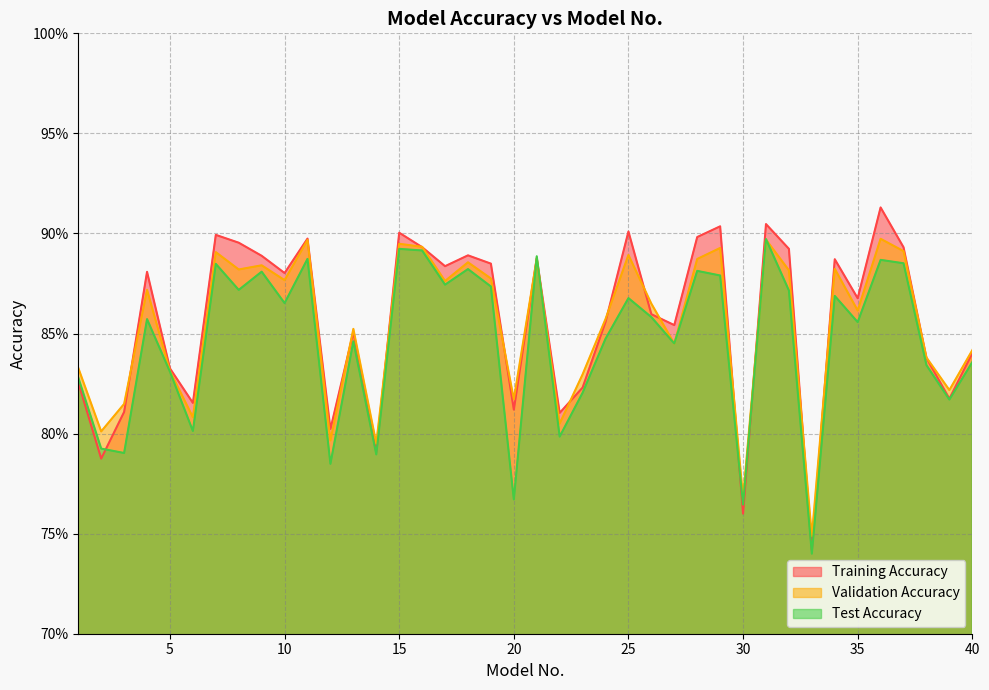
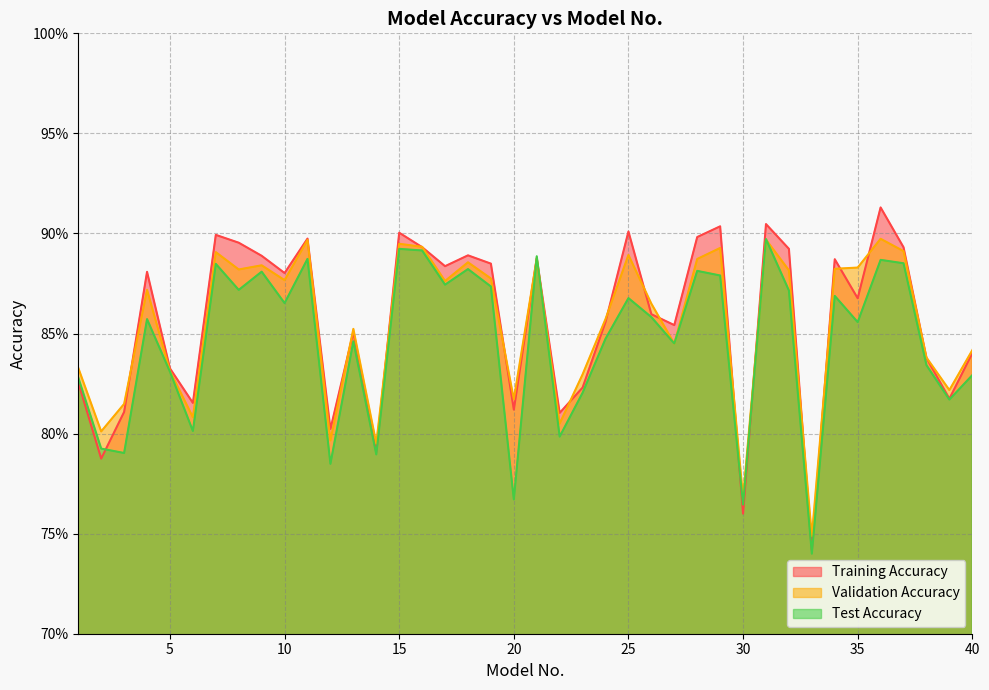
Validation Accuracy, 35: 86.2% -> 88.3%
Test Accuracy, 40: 83.6% -> 82.9%
